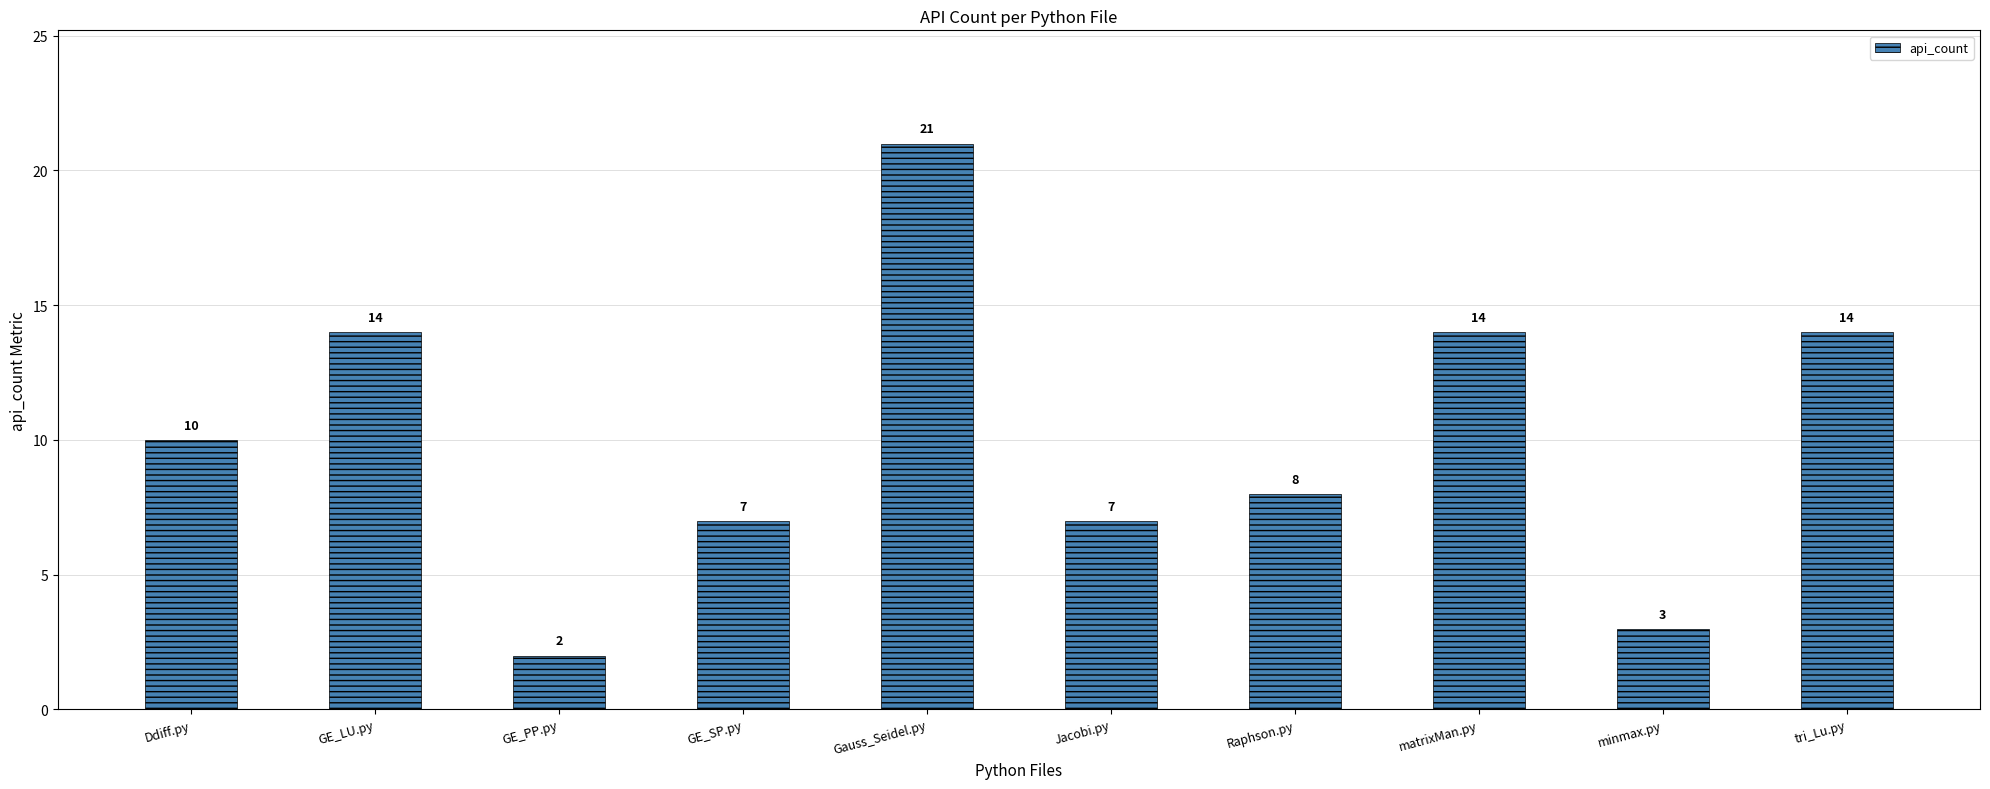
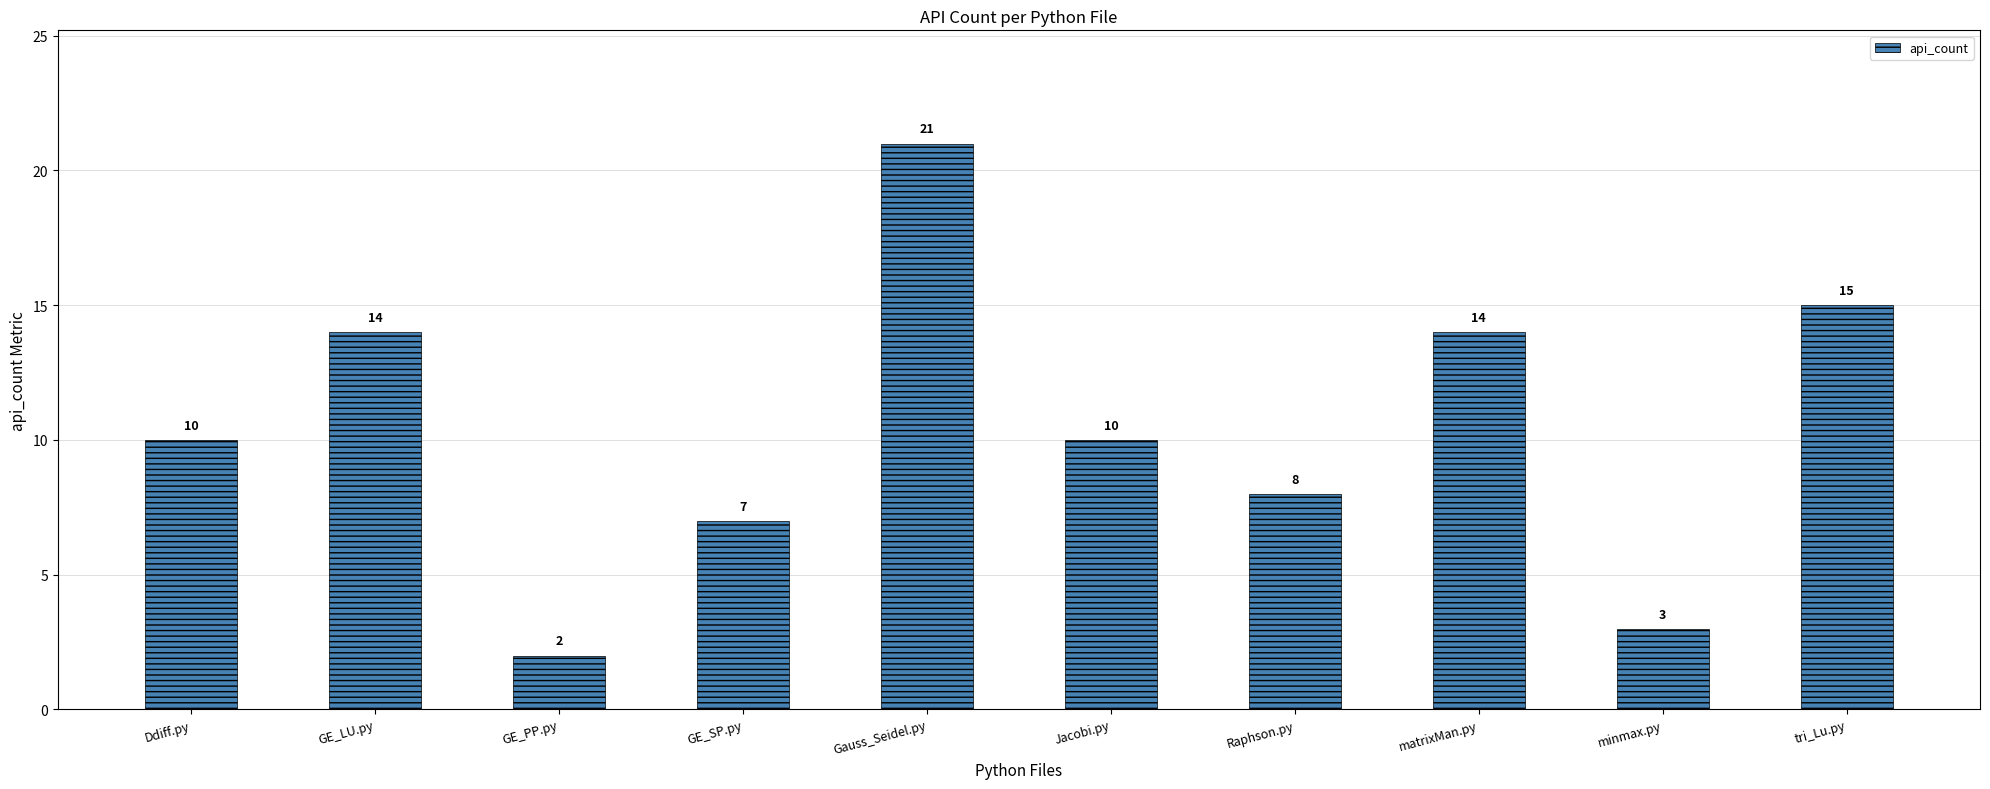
Jacobi.py: 7 -> 10
tri_Lu.py: 14 -> 15
